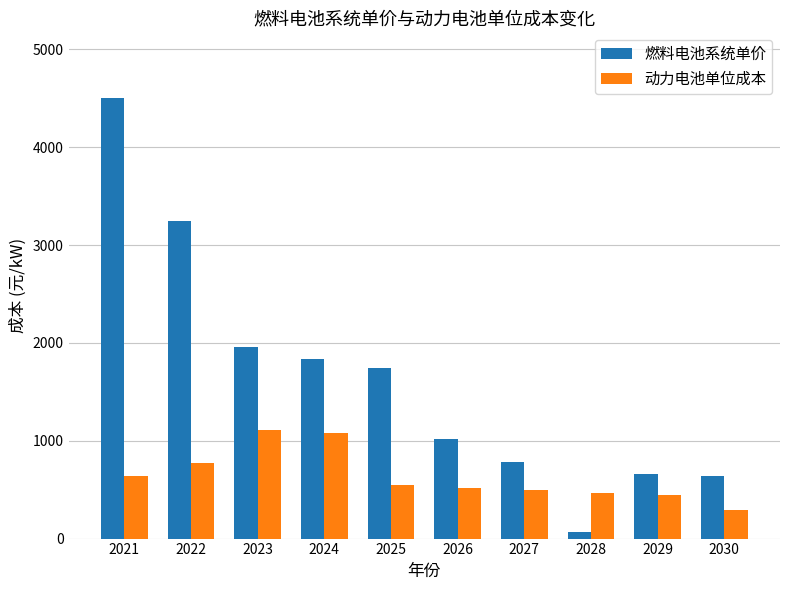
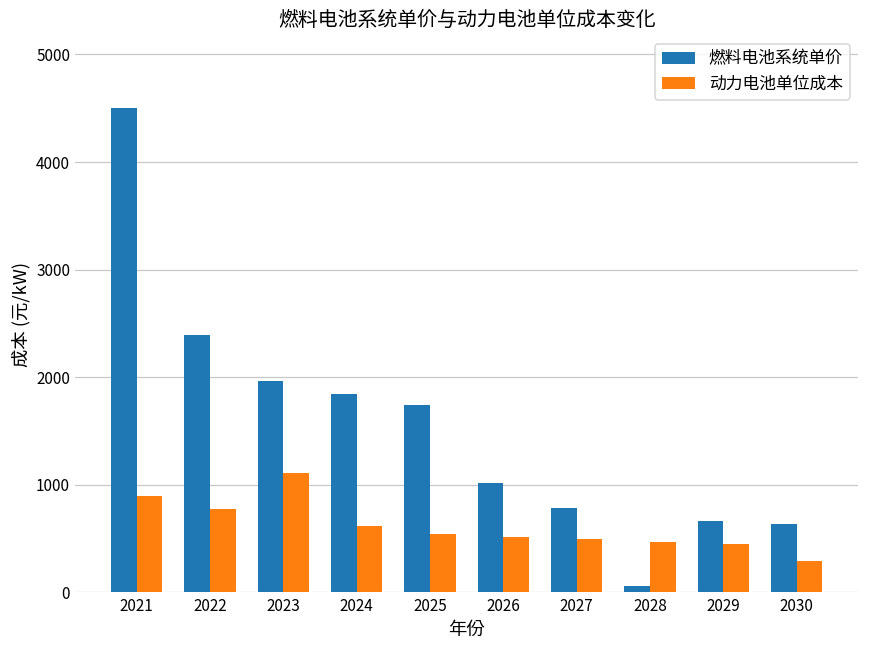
动力电池单位成本, 2021: 600 -> 900
燃料电池系统单价, 2022: 3200 -> 2400
动力电池单位成本, 2024: 1100 -> 600
